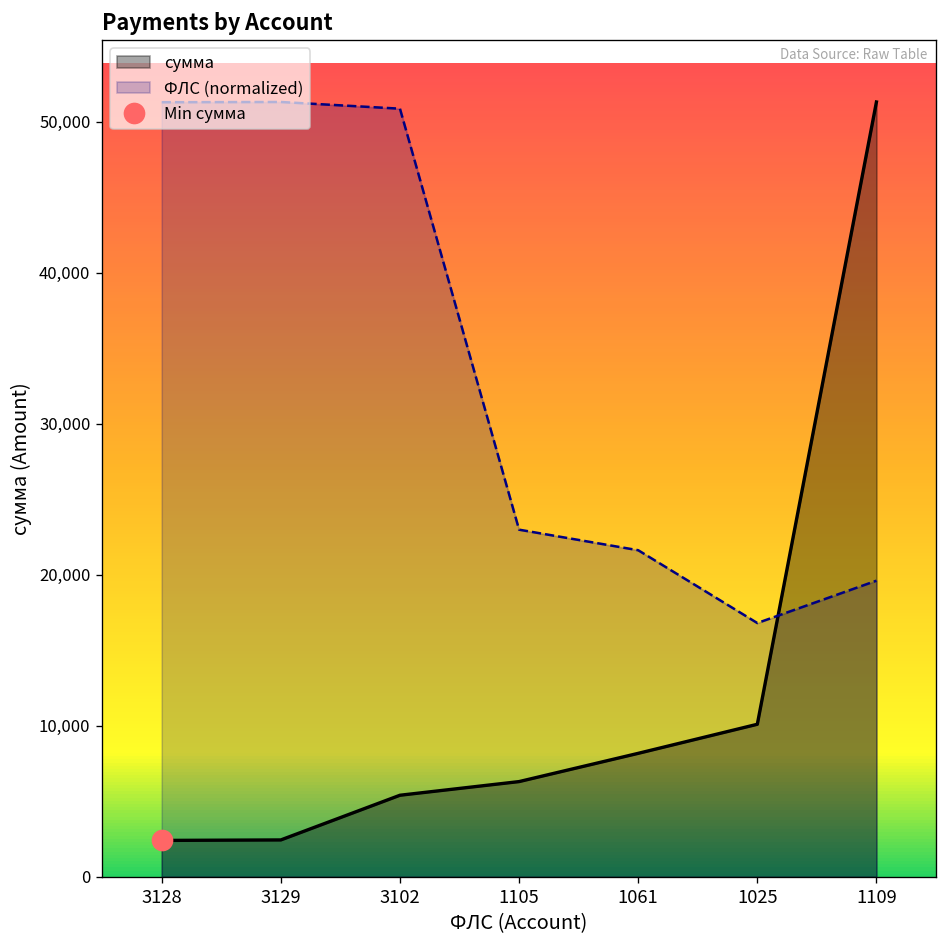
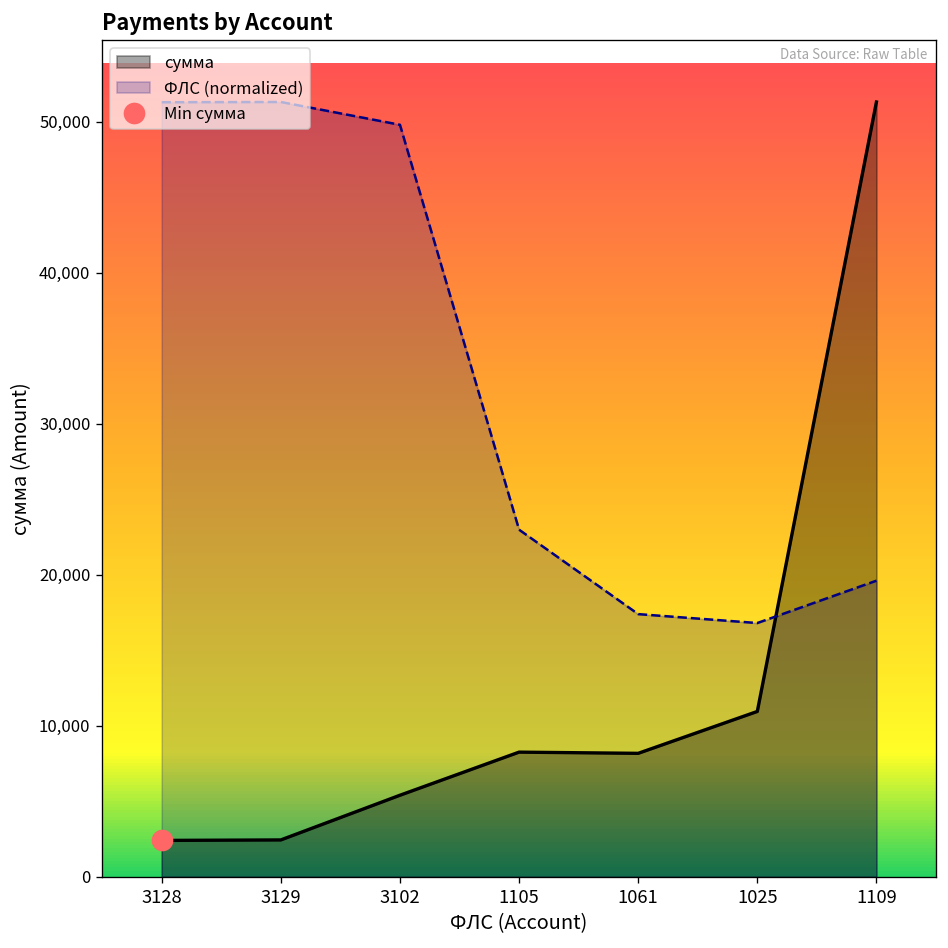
ФЛС (normalized), 3102: 50,900 -> 49,800
сумма, 1105: 6,300 -> 8,300
ФЛС (normalized), 1061: 21,600 -> 17,400
сумма, 1025: 10,100 -> 11,000
